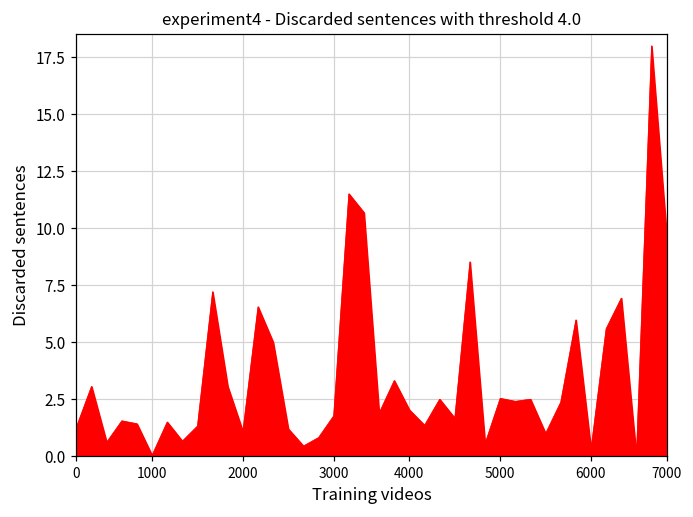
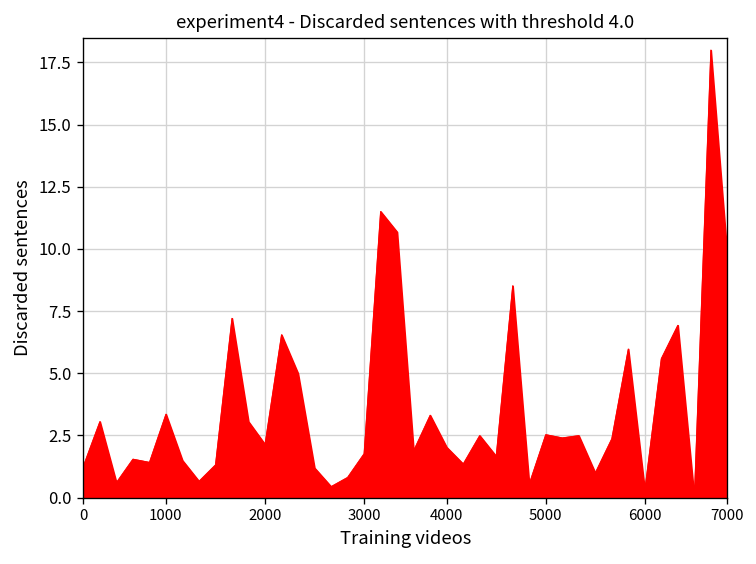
1000: 0.0 -> 3.4
2000: 1.1 -> 2.1
